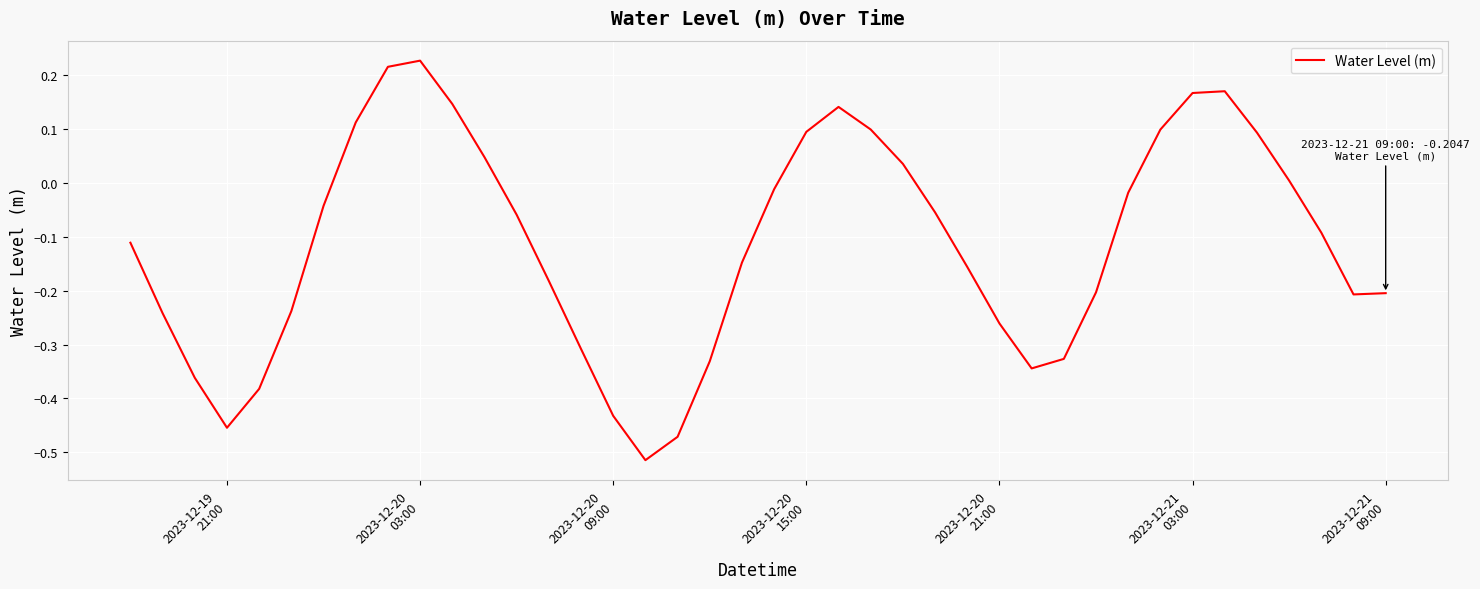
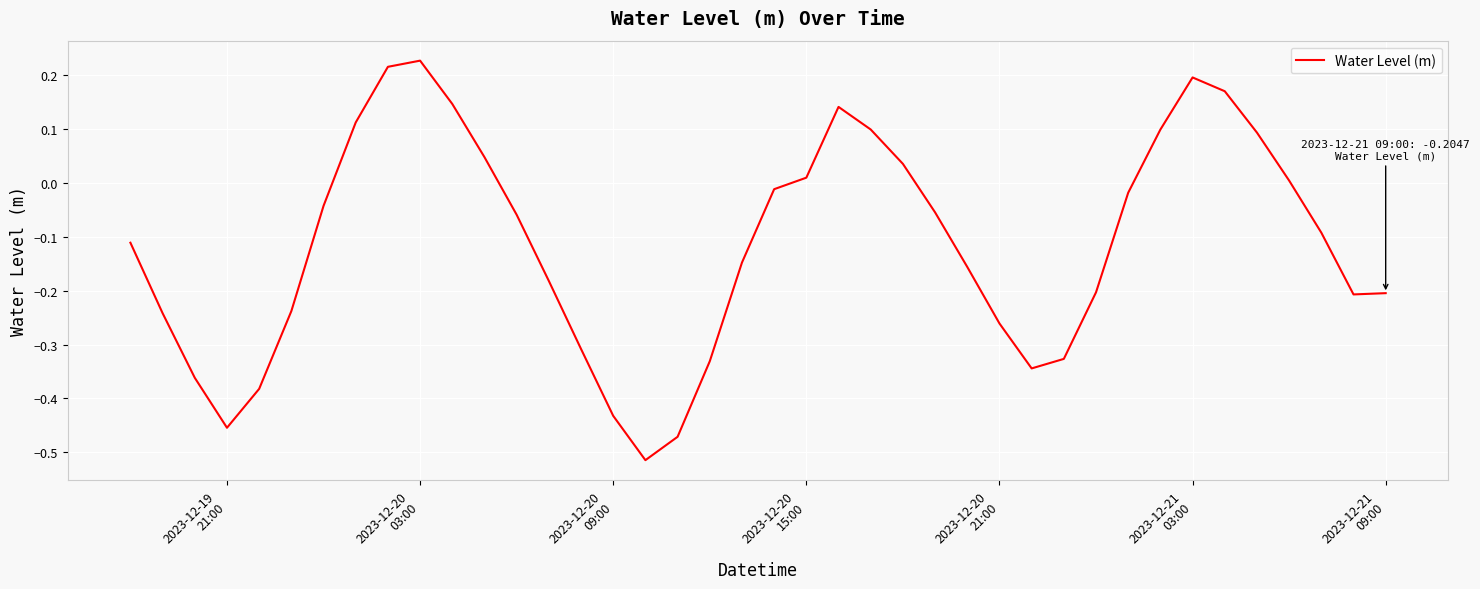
2023-12-20 15:00: 0.09 -> 0.01
2023-12-21 03:00: 0.17 -> 0.20
